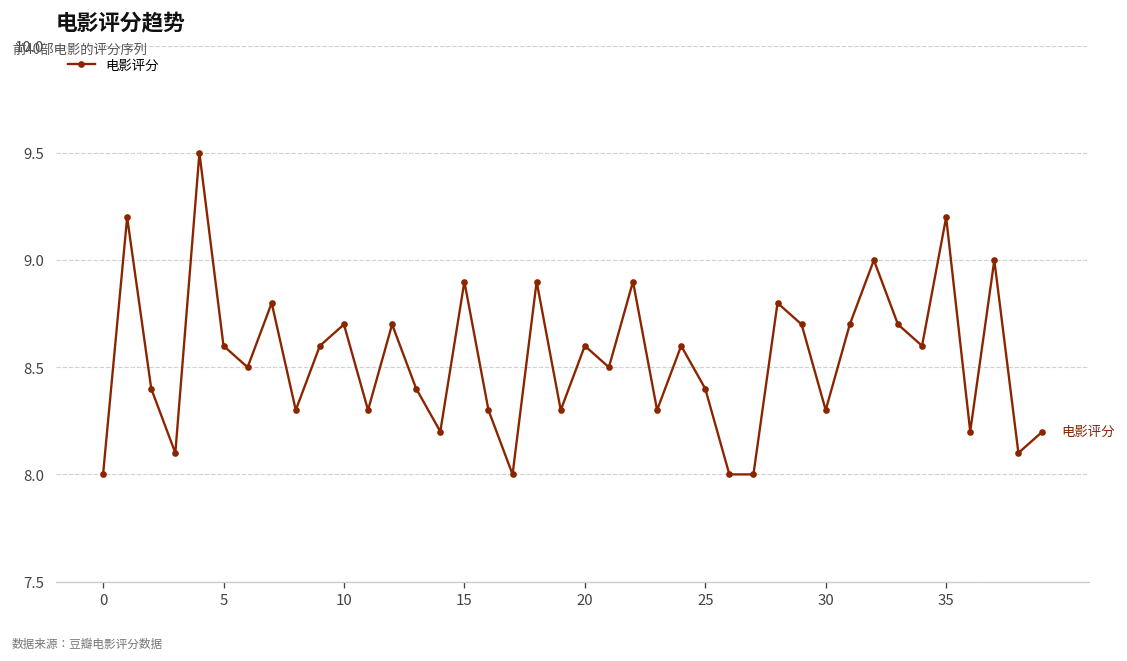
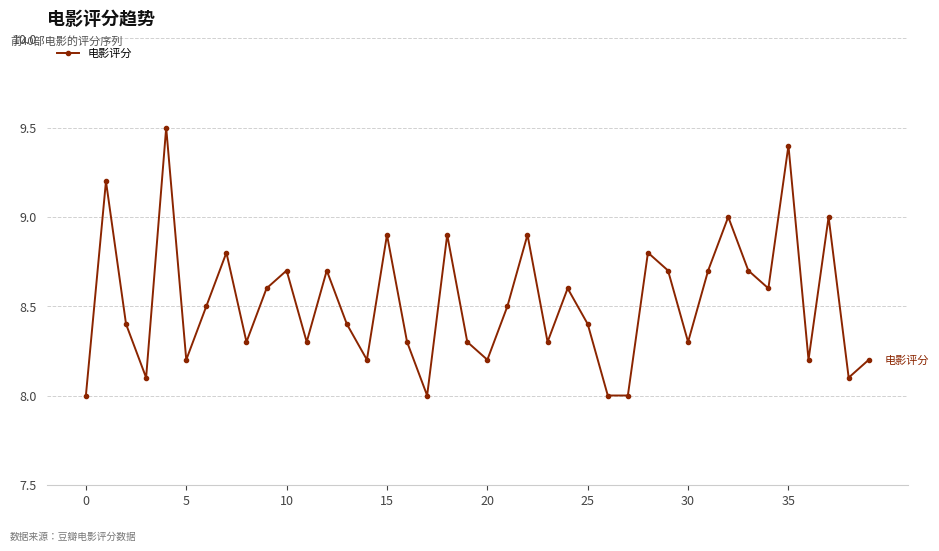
5: 8.6 -> 8.2
20: 8.6 -> 8.2
35: 9.2 -> 9.4
